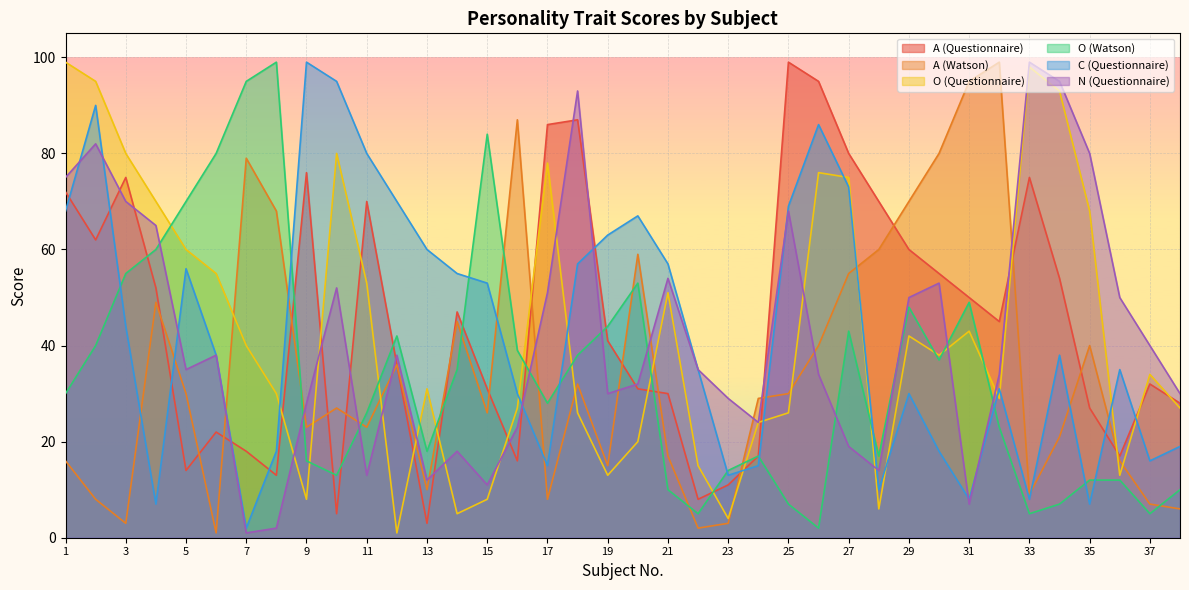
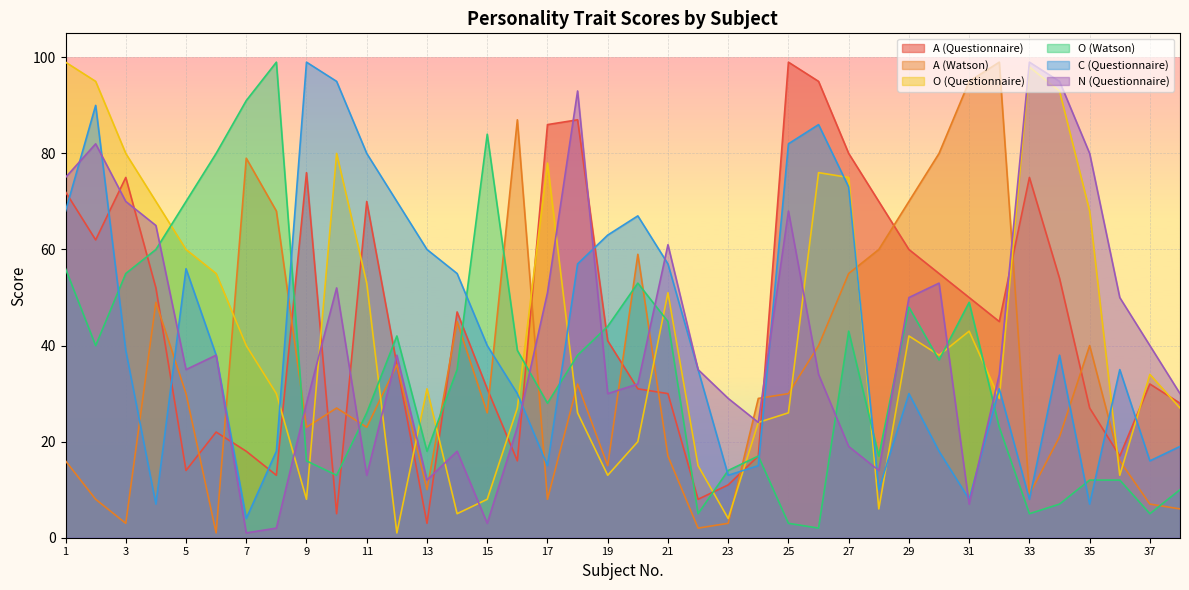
O (Watson), 1: 30 -> 56
C (Questionnaire), 3: 44 -> 39
O (Watson), 7: 95 -> 91
C (Questionnaire), 7: 2 -> 4
C (Questionnaire), 15: 53 -> 40
N (Questionnaire), 15: 11 -> 3
O (Watson), 21: 10 -> 45
N (Questionnaire), 21: 54 -> 61
O (Watson), 25: 7 -> 3
C (Questionnaire), 25: 69 -> 82
